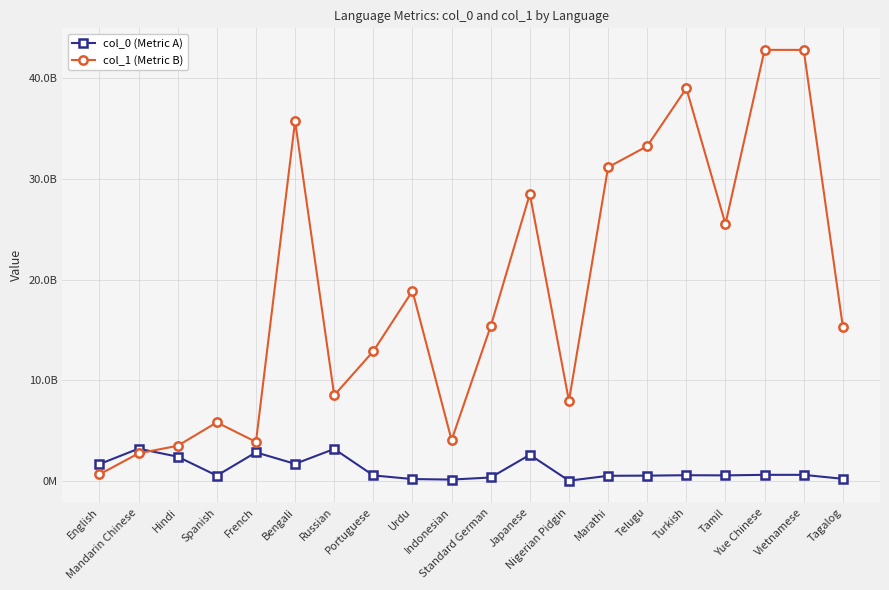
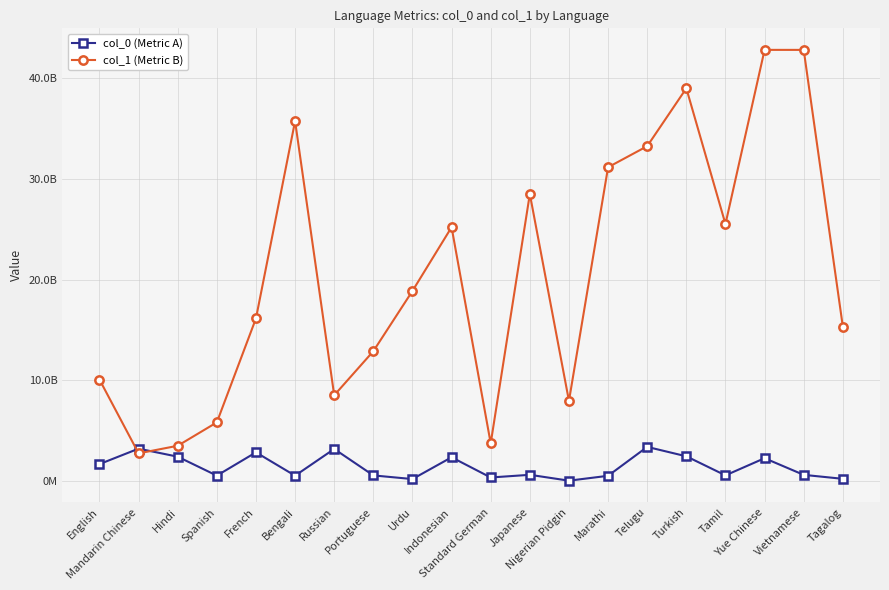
col_1 (Metric B), English: 700000000 -> 10100000000
col_1 (Metric B), French: 3900000000 -> 16100000000
col_0 (Metric A), Bengali: 1700000000 -> 500000000
col_0 (Metric A), Indonesian: 100000000 -> 2300000000
col_1 (Metric B), Indonesian: 4100000000 -> 25200000000
col_1 (Metric B), Standard German: 15400000000 -> 3700000000
col_0 (Metric A), Japanese: 2600000000 -> 600000000
col_0 (Metric A), Telugu: 500000000 -> 3400000000
col_0 (Metric A), Turkish: 600000000 -> 2400000000
col_0 (Metric A), Yue Chinese: 600000000 -> 2300000000
